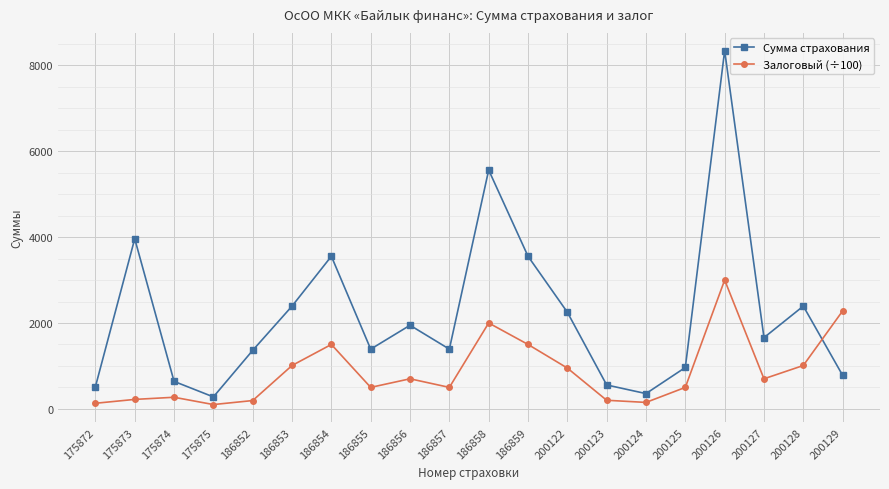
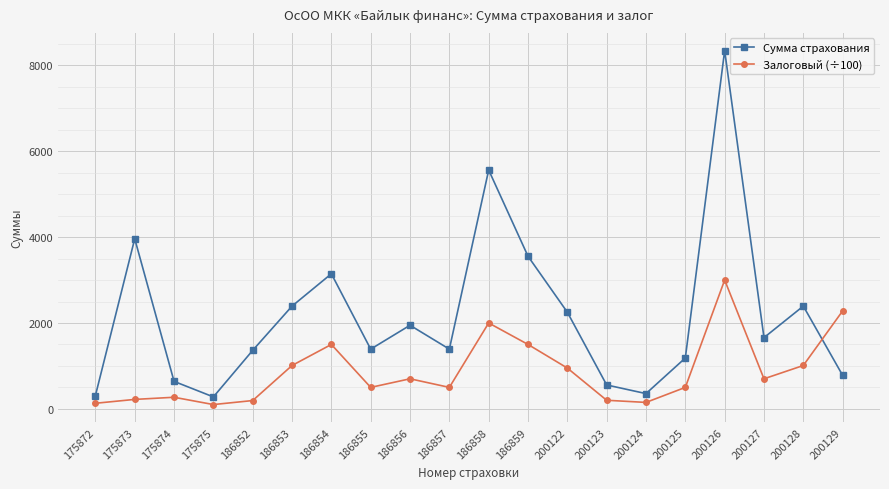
Сумма страхования, 175872: 500 -> 300
Сумма страхования, 186854: 3600 -> 3100
Сумма страхования, 200125: 1000 -> 1200
